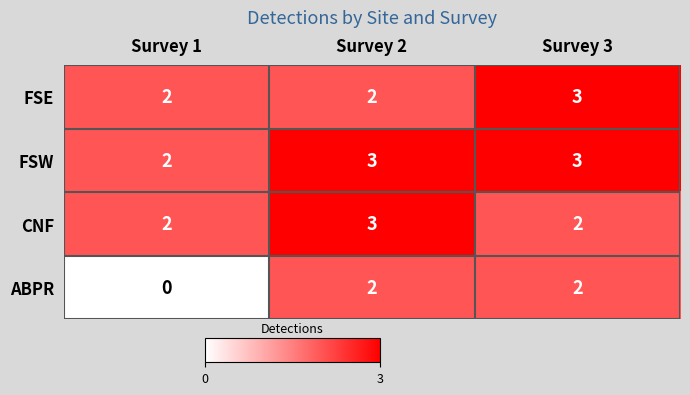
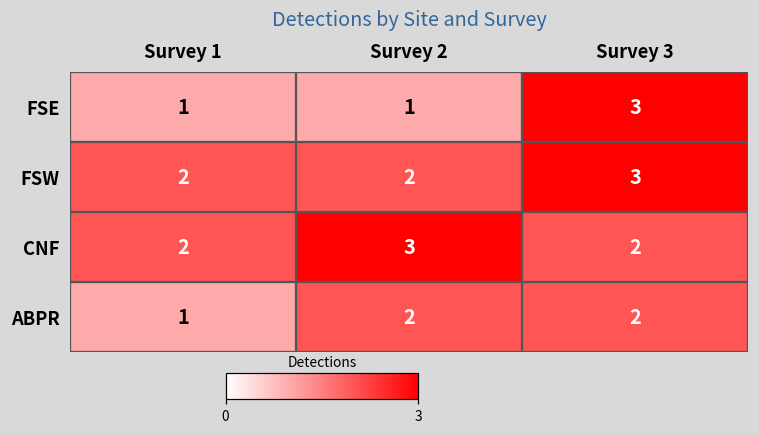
FSE, Survey 1: 2 -> 1
FSE, Survey 2: 2 -> 1
FSW, Survey 2: 3 -> 2
ABPR, Survey 1: 0 -> 1
